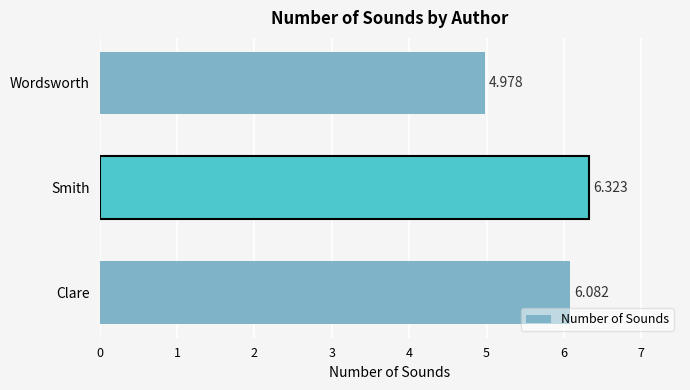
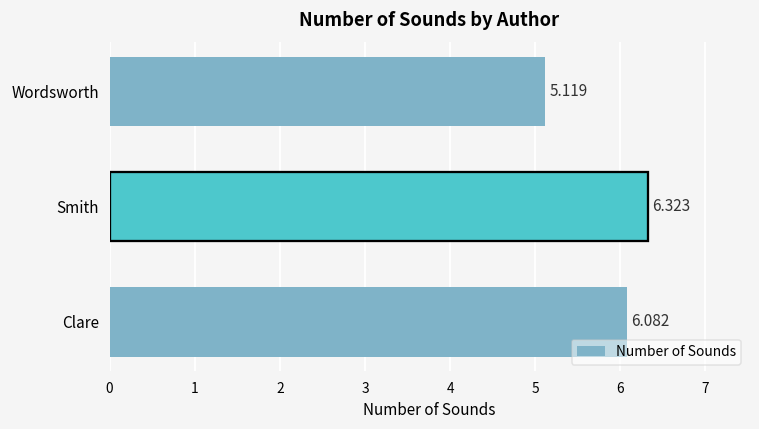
Wordsworth: 4.978 -> 5.119
